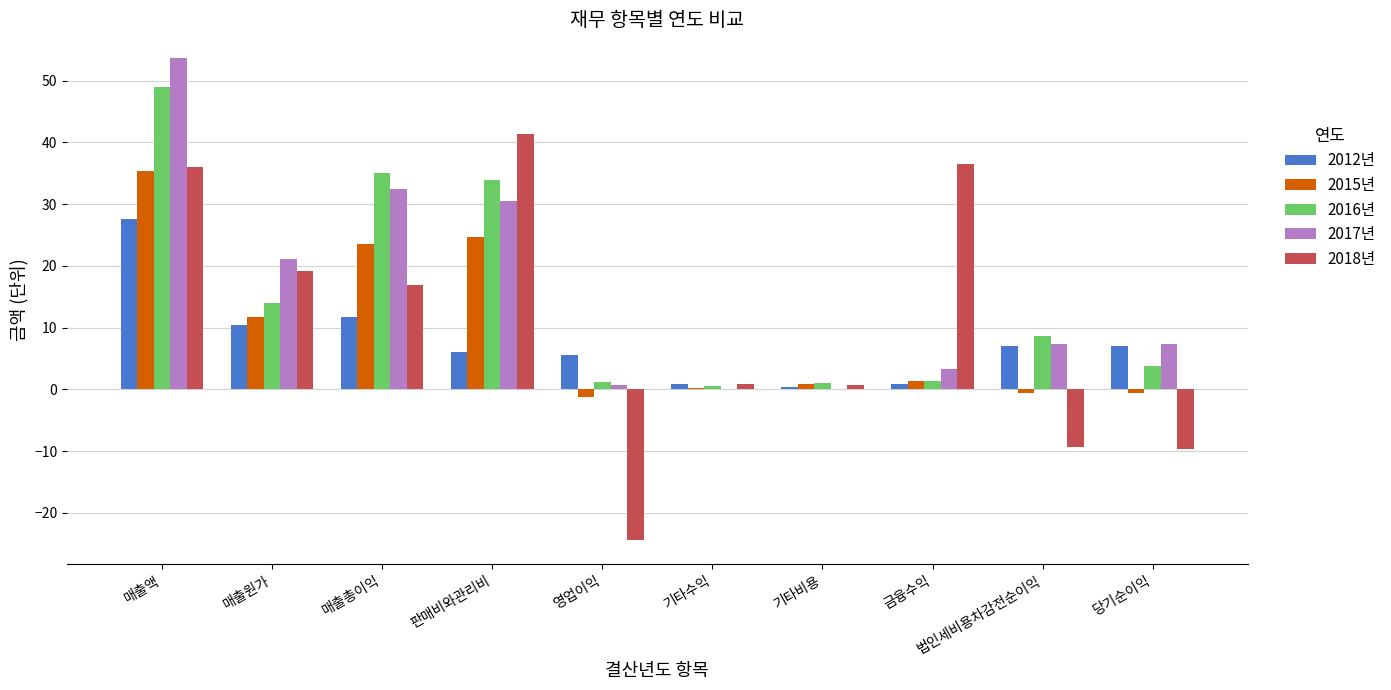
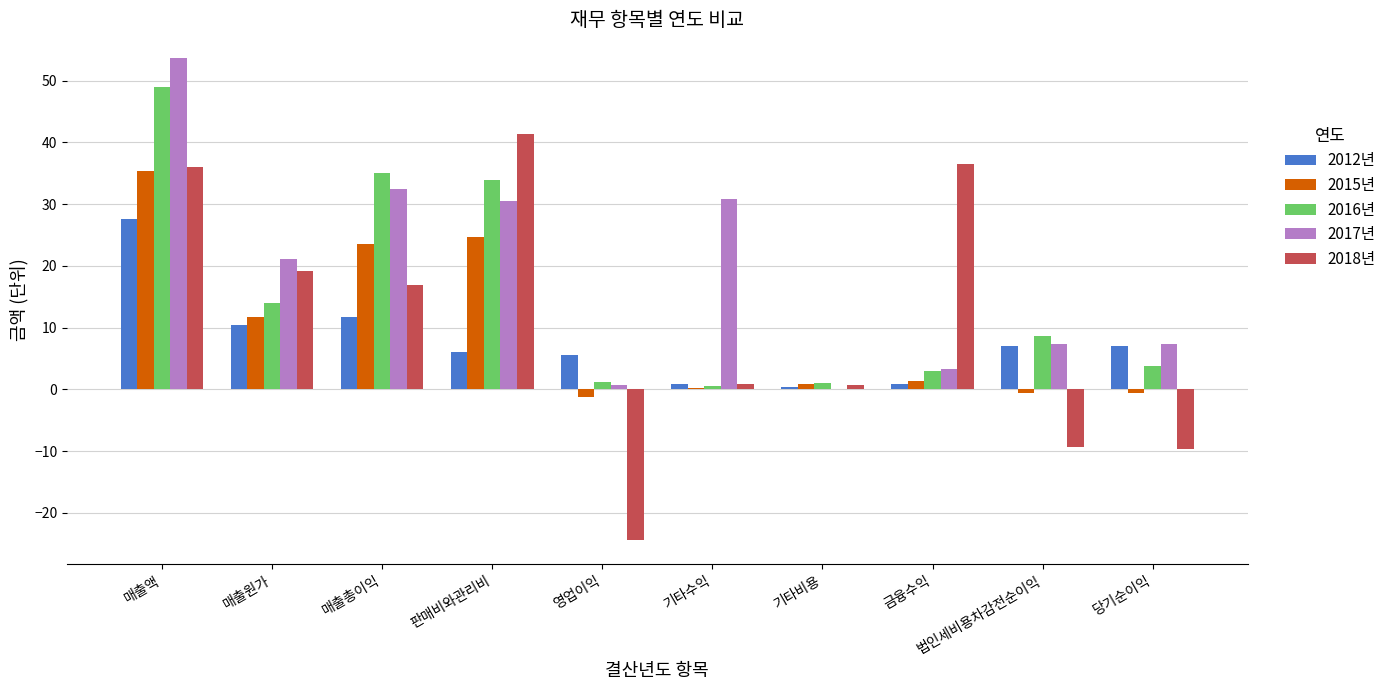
2017년, 기타수익: 0 -> 31
2016년, 금융수익: 1 -> 3
